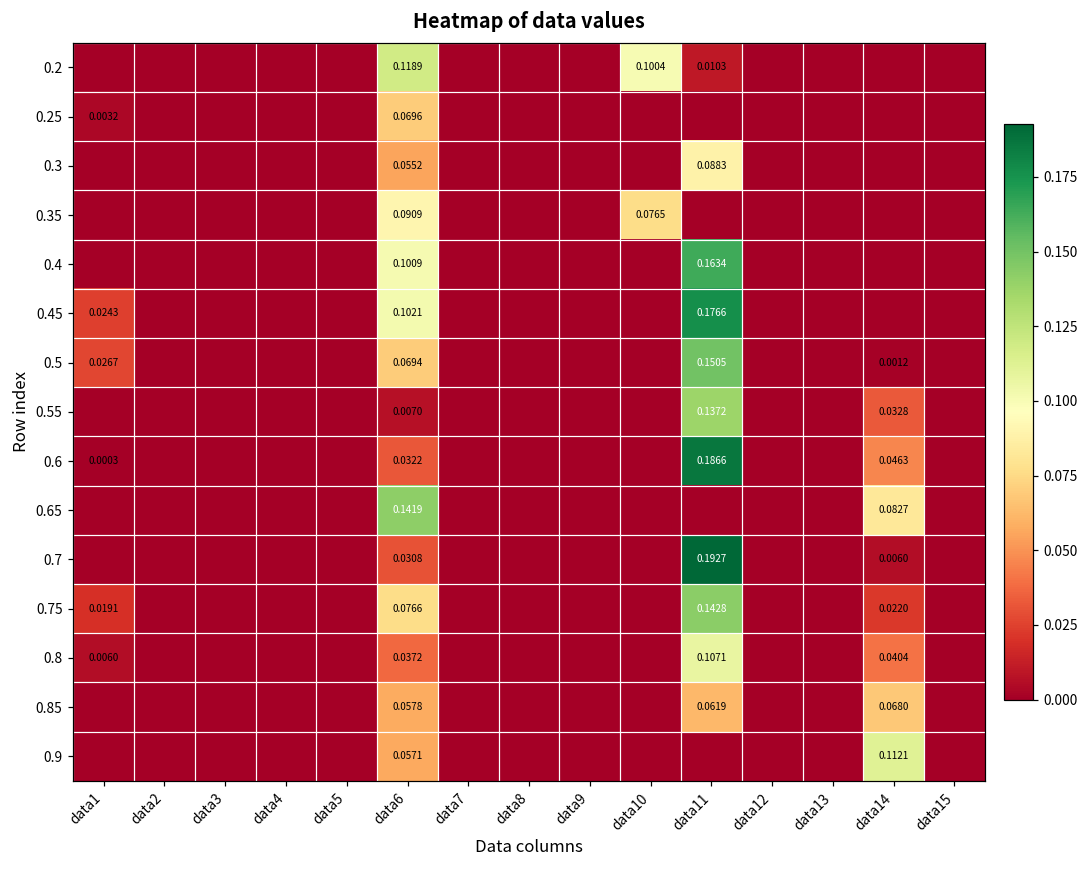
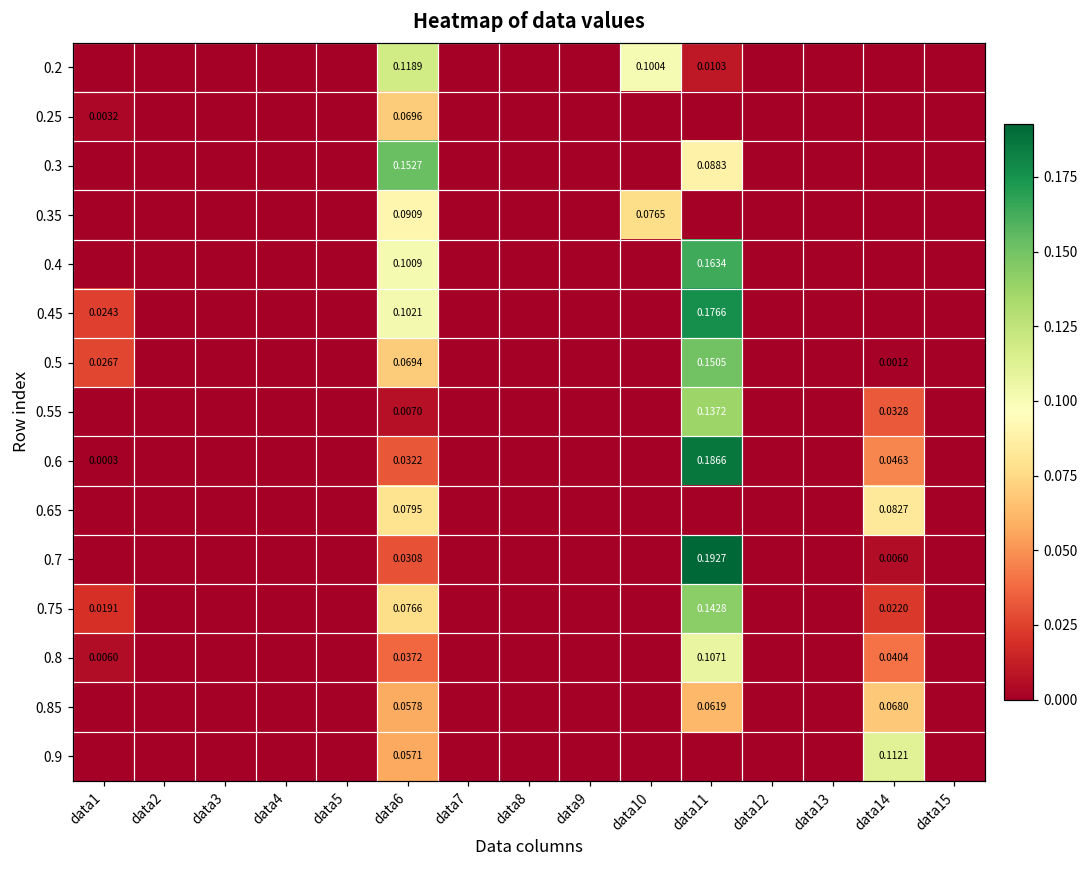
0.3, data6: 0.0552 -> 0.1527
0.65, data6: 0.1419 -> 0.0795
